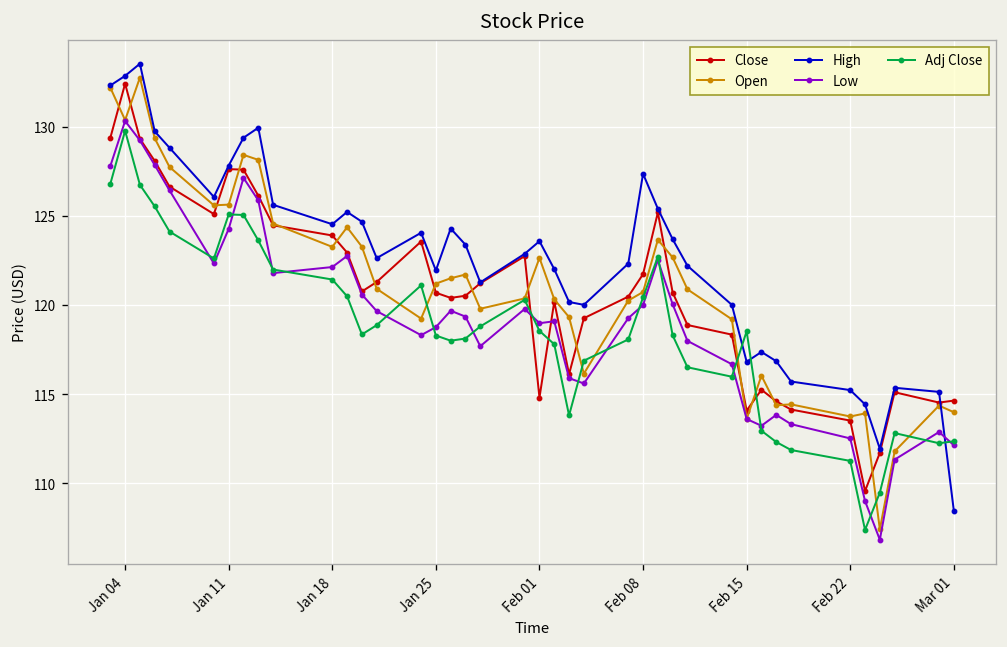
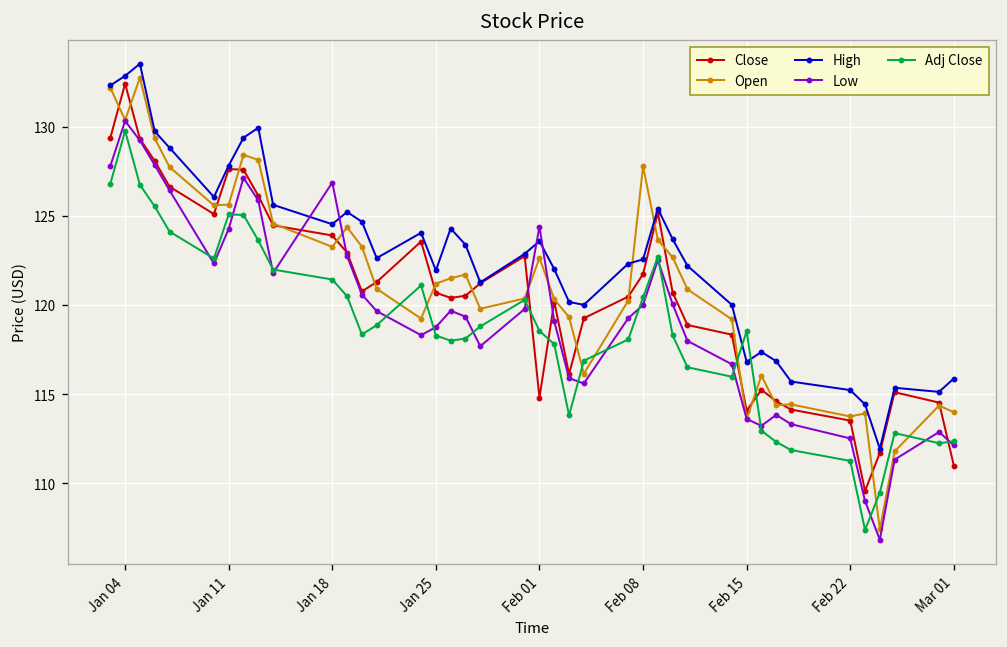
Low, Jan 18: 122.1 -> 126.9
Low, Feb 01: 119.0 -> 124.4
Open, Feb 08: 120.7 -> 127.8
High, Feb 08: 127.4 -> 122.6
Close, Mar 01: 114.6 -> 111.0
High, Mar 01: 108.5 -> 115.9
